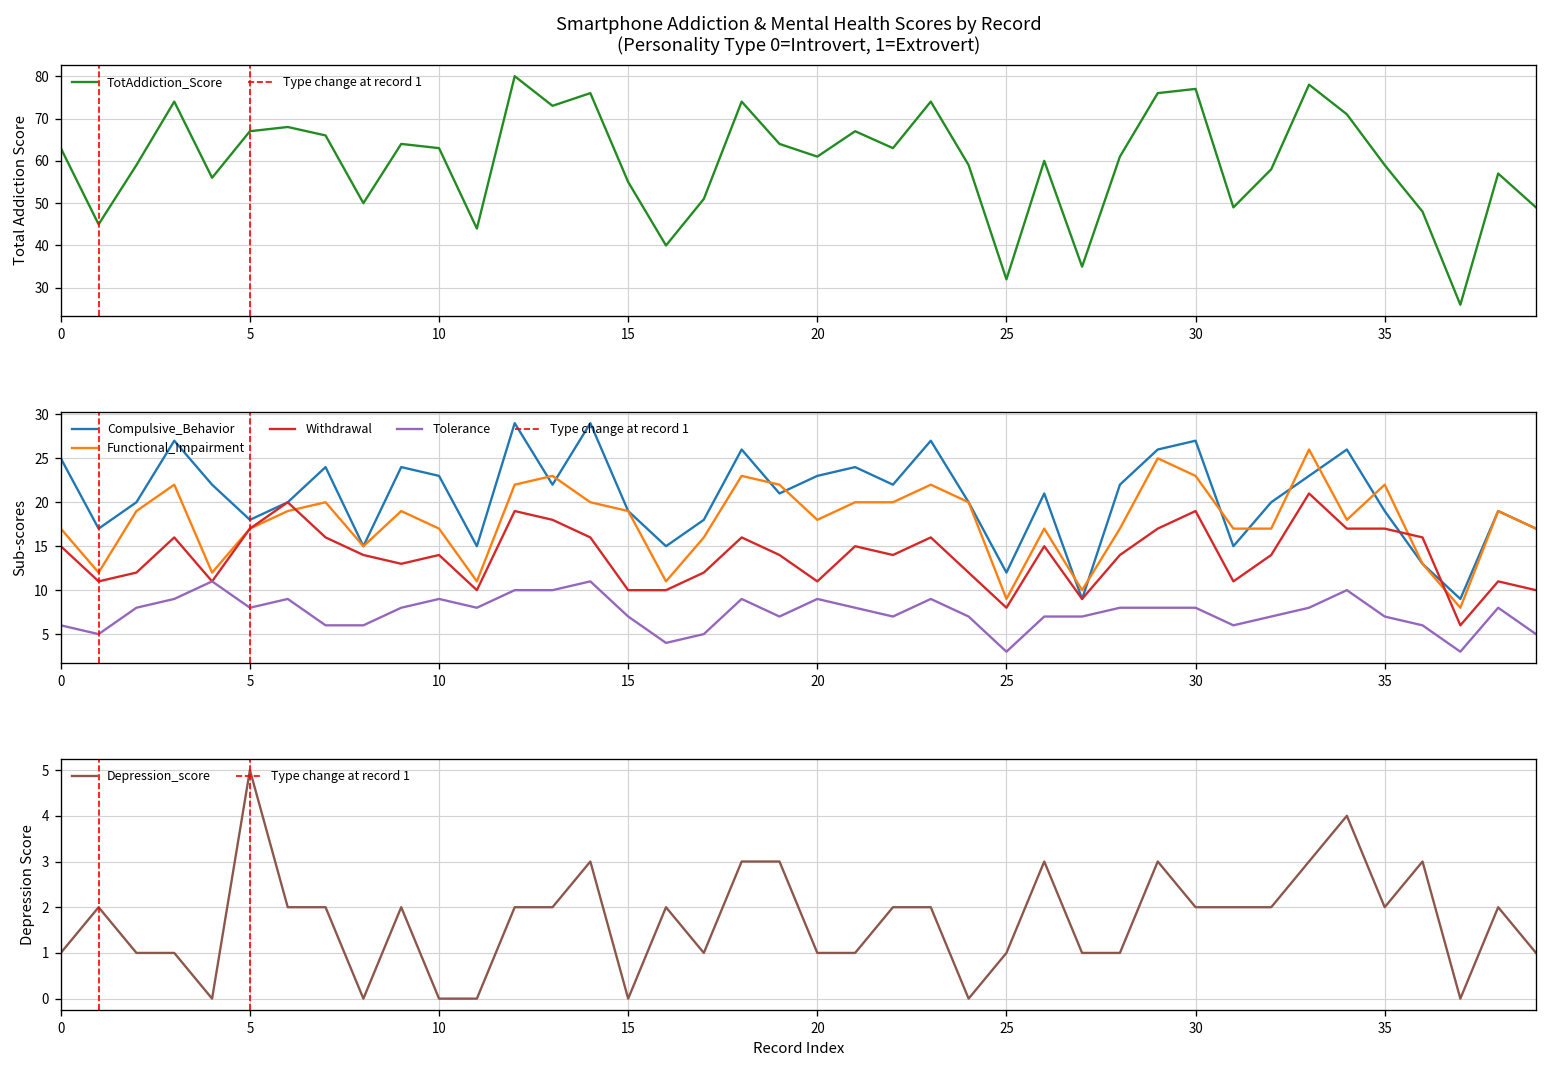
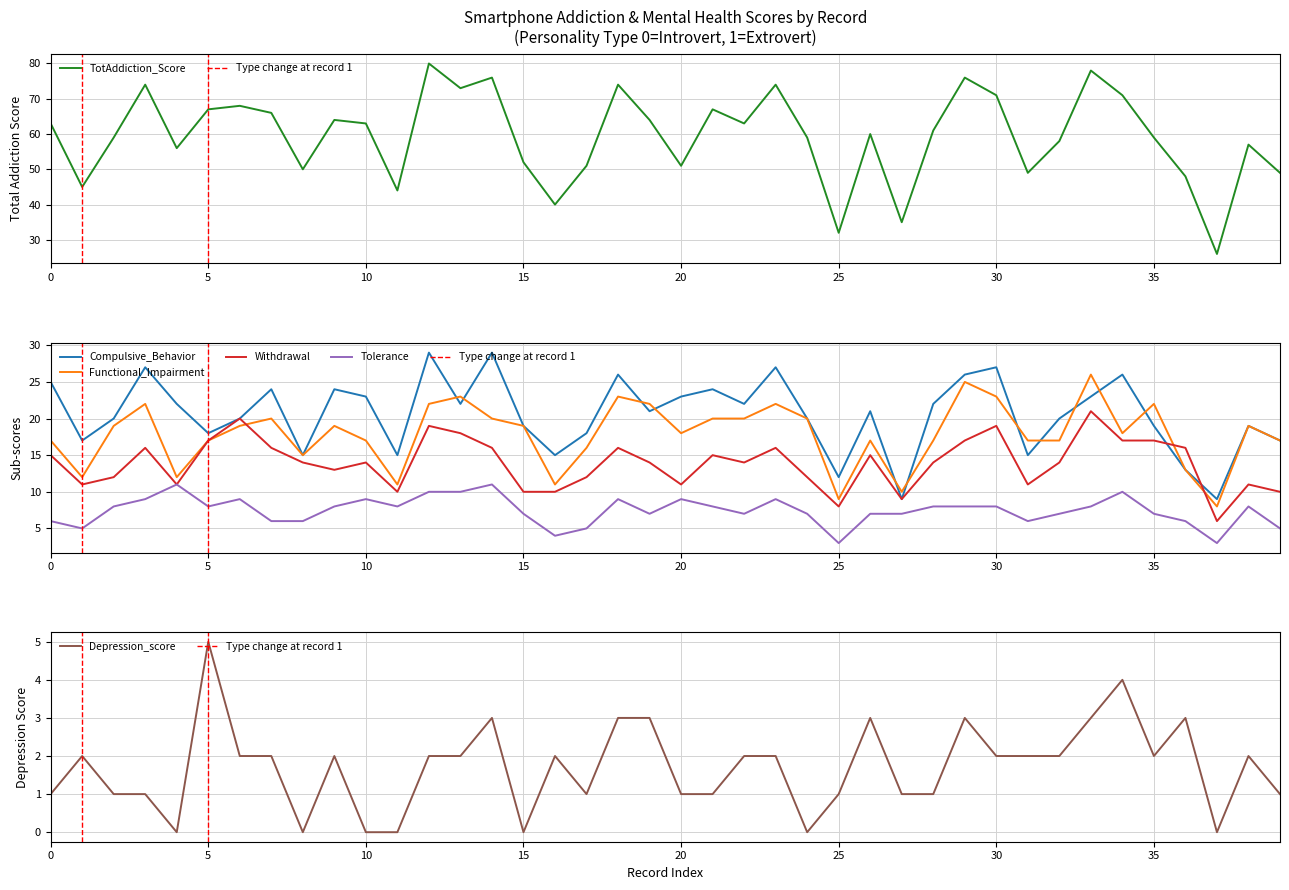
Smartphone Addiction & Mental Health Scores by Record (Personality Type 0=Introvert, 1=Extrovert), 15: 55 -> 52
Smartphone Addiction & Mental Health Scores by Record (Personality Type 0=Introvert, 1=Extrovert), 20: 61 -> 51
Smartphone Addiction & Mental Health Scores by Record (Personality Type 0=Introvert, 1=Extrovert), 30: 77 -> 71
